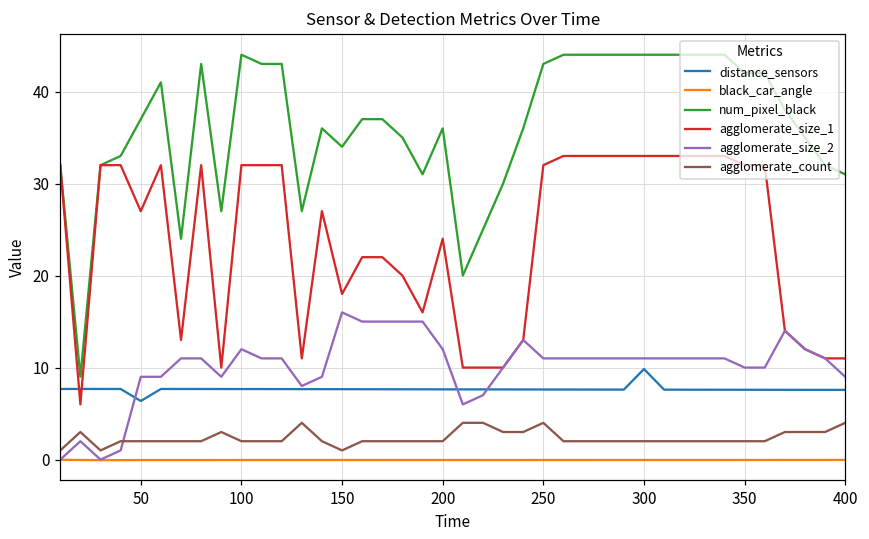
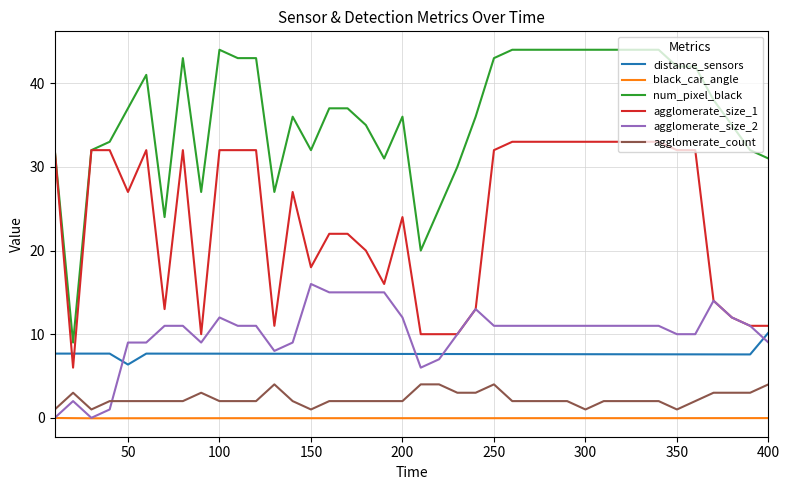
num_pixel_black, 150: 34 -> 32
distance_sensors, 300: 10 -> 8
agglomerate_count, 300: 2 -> 1
agglomerate_count, 350: 2 -> 1
distance_sensors, 400: 8 -> 10
